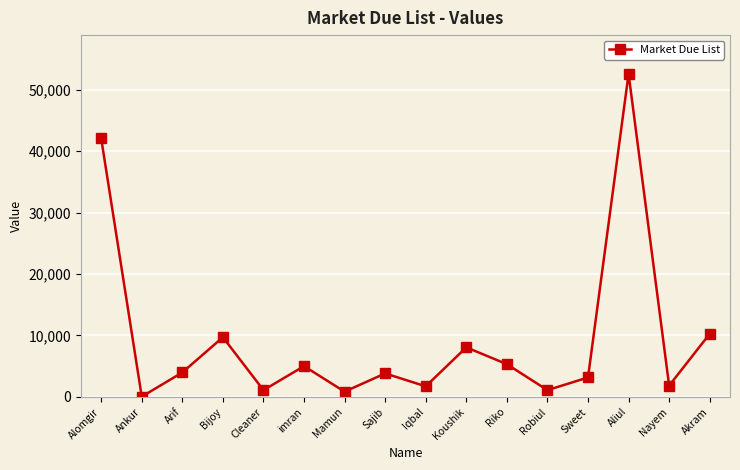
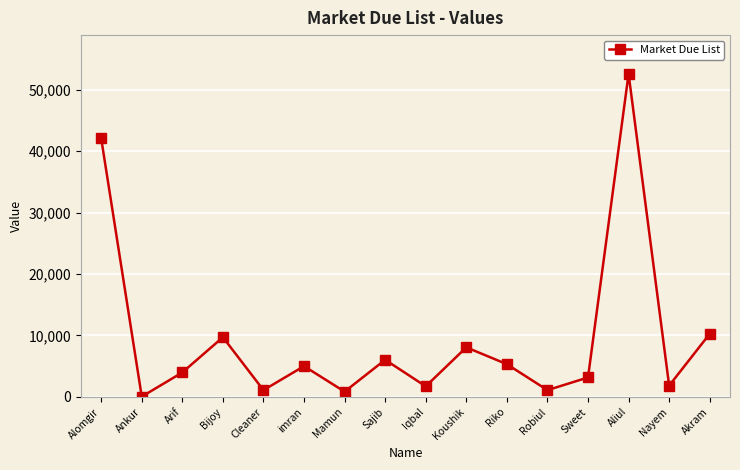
Sajib: 4,000 -> 6,000
